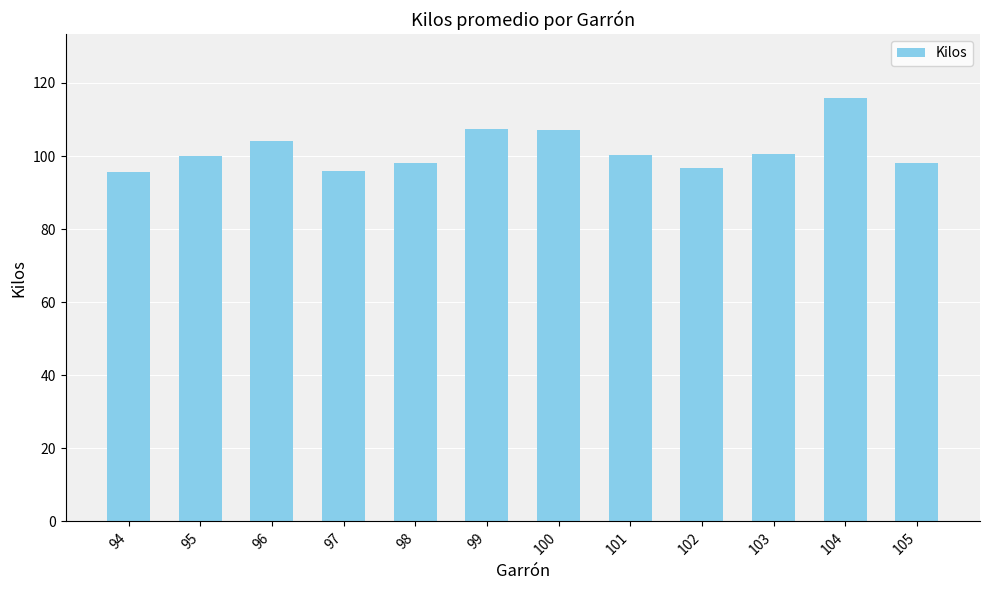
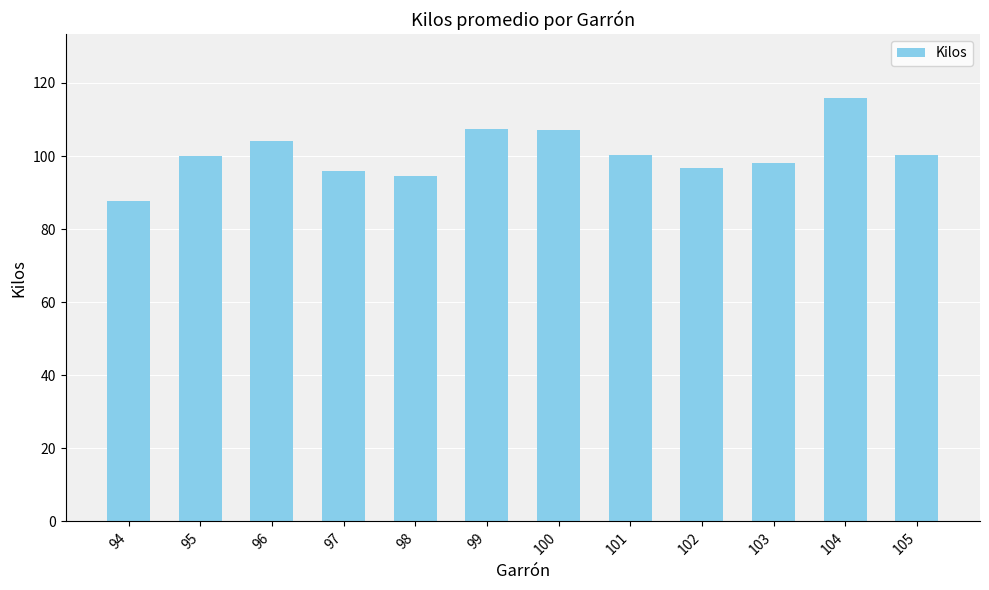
94: 96 -> 88
98: 98 -> 95
103: 101 -> 98
105: 98 -> 100
